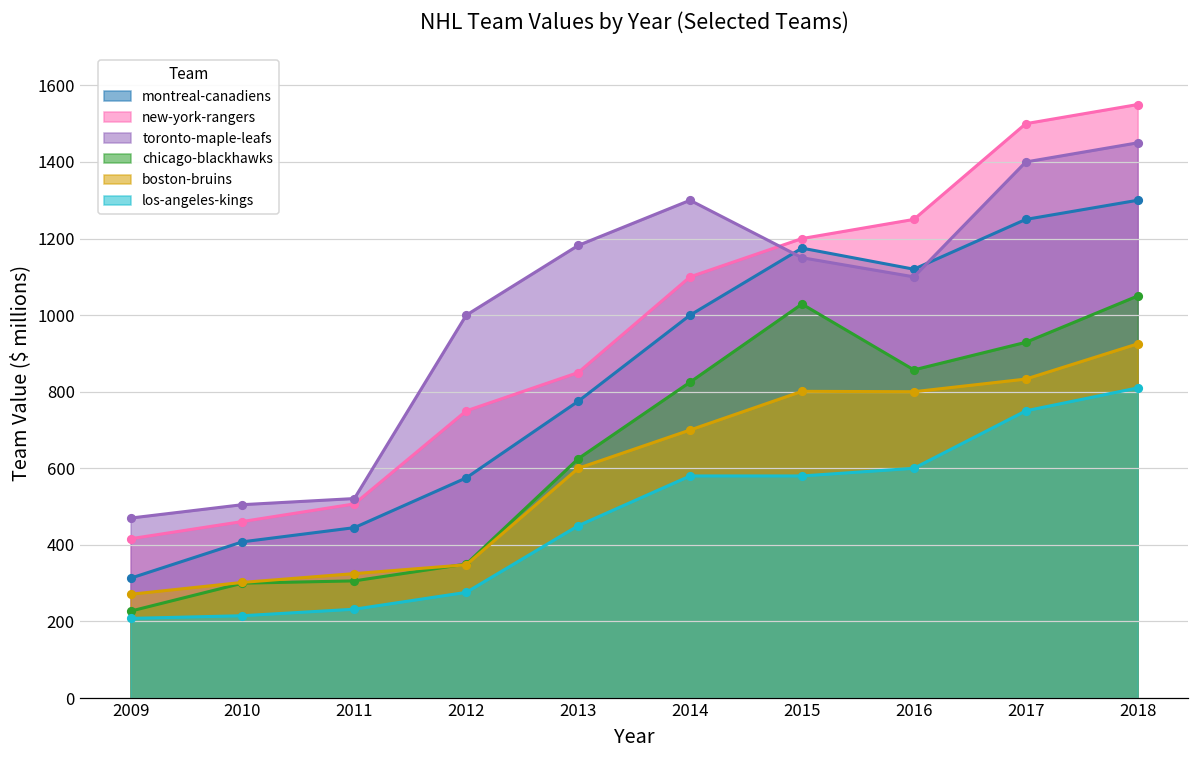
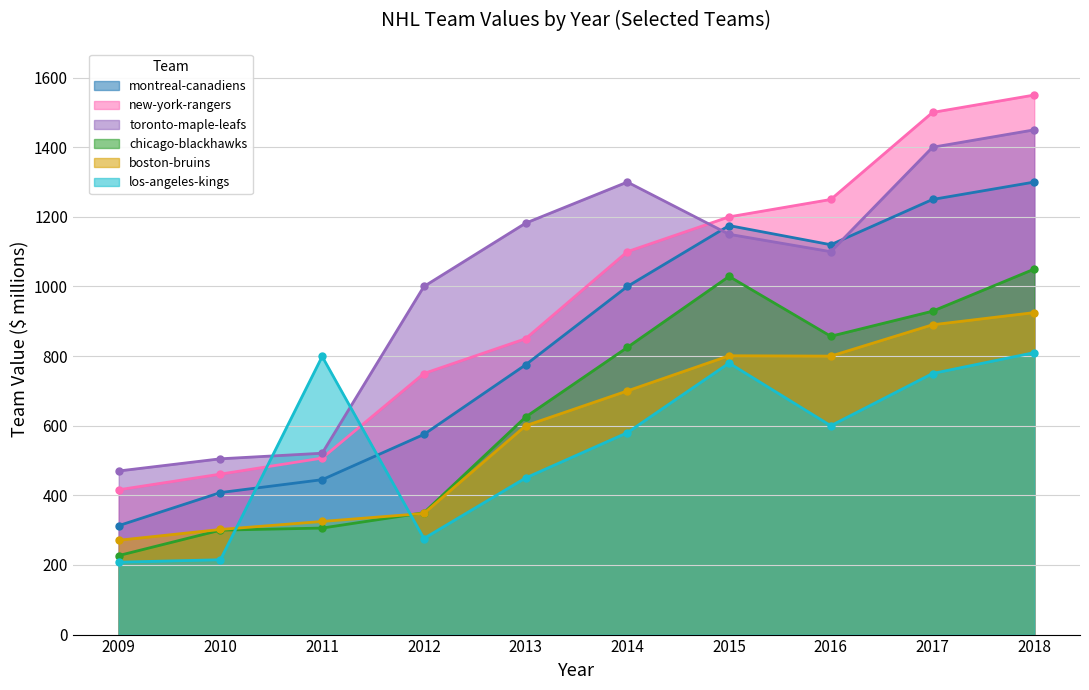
los-angeles-kings, 2011: 230 -> 800
los-angeles-kings, 2015: 580 -> 780
boston-bruins, 2017: 830 -> 890
